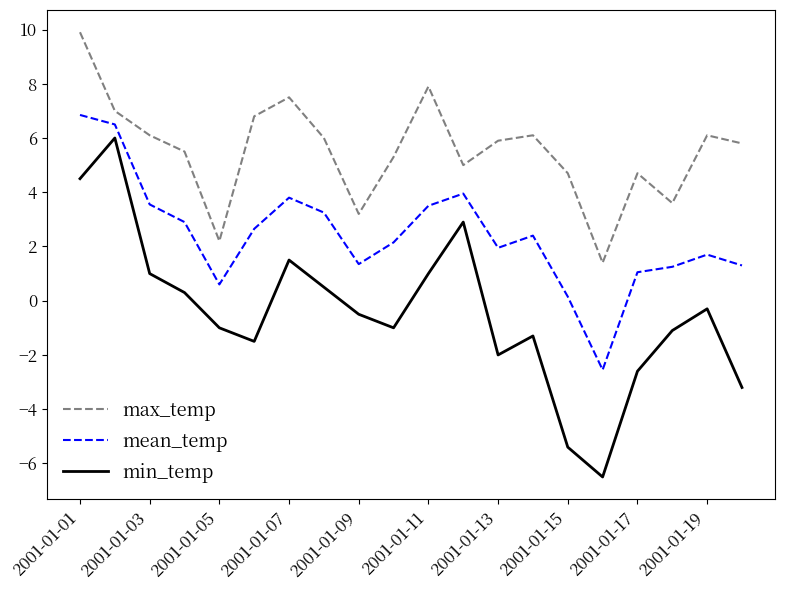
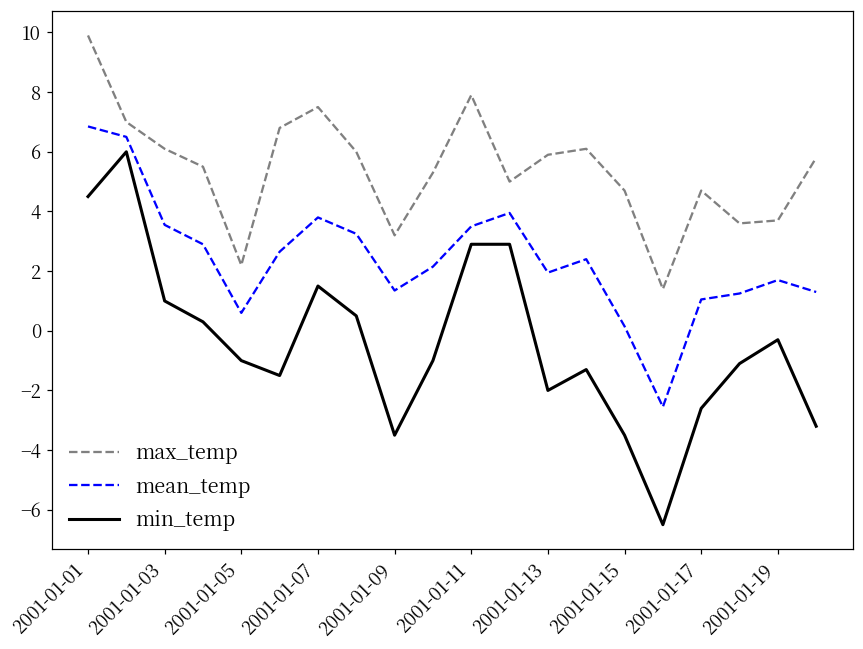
min_temp, 2001-01-09: -0.5 -> -3.5
min_temp, 2001-01-11: 1.0 -> 2.9
min_temp, 2001-01-15: -5.4 -> -3.5
max_temp, 2001-01-19: 6.1 -> 3.7
